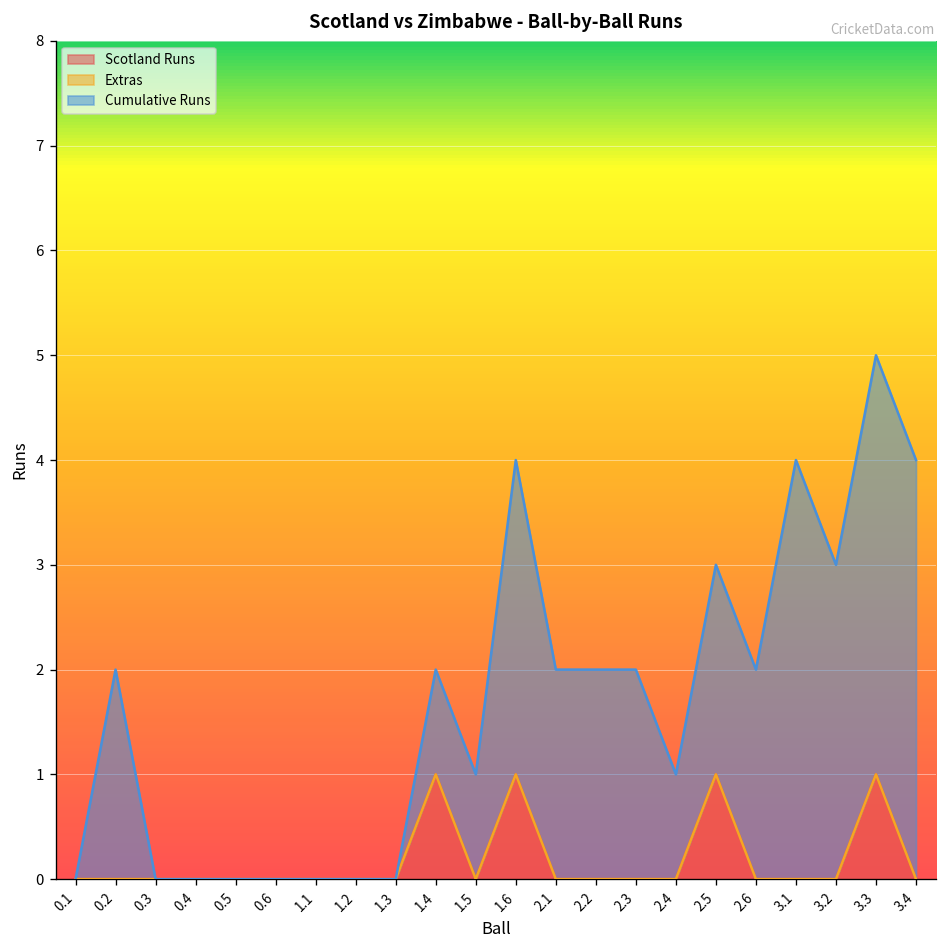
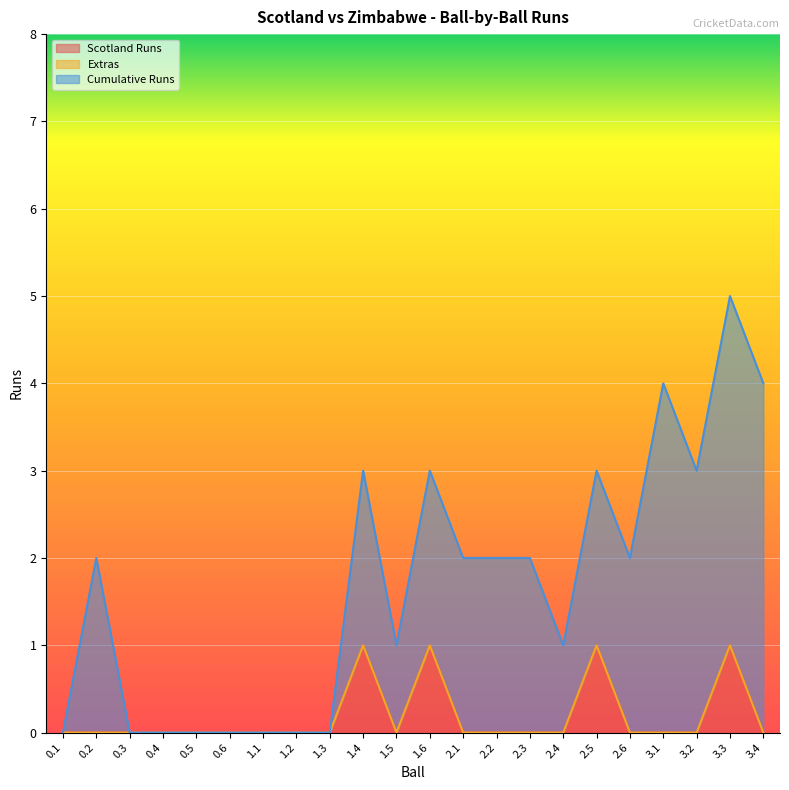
Cumulative Runs, 1.4: 1 -> 2
Cumulative Runs, 1.6: 3 -> 2
